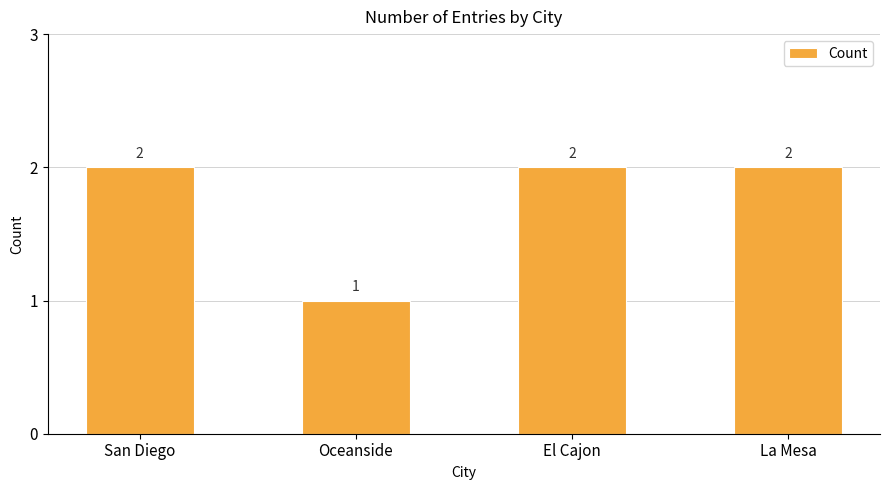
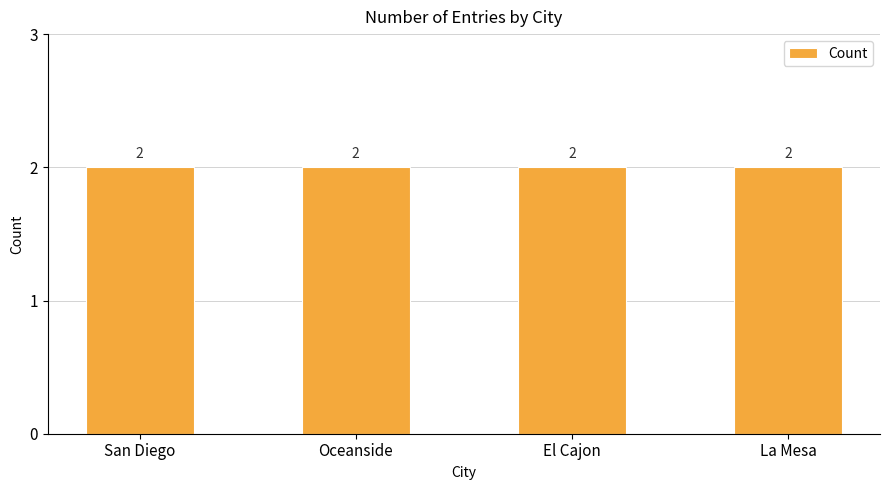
Oceanside: 1 -> 2
